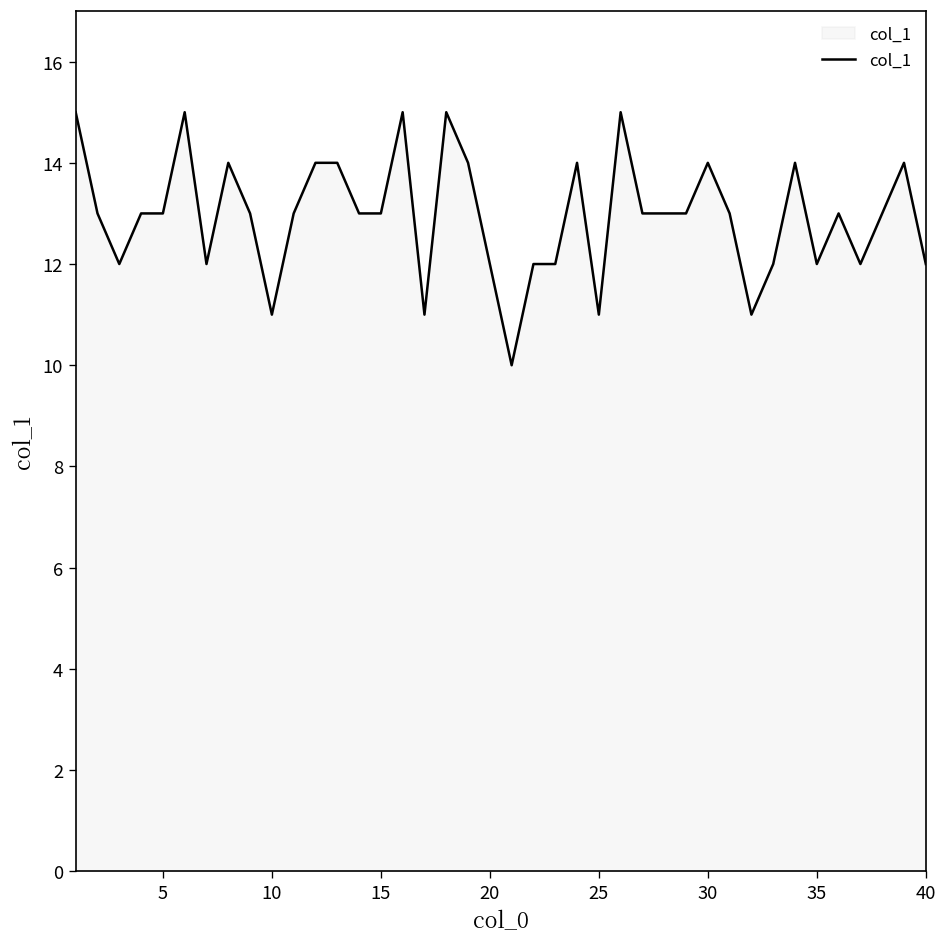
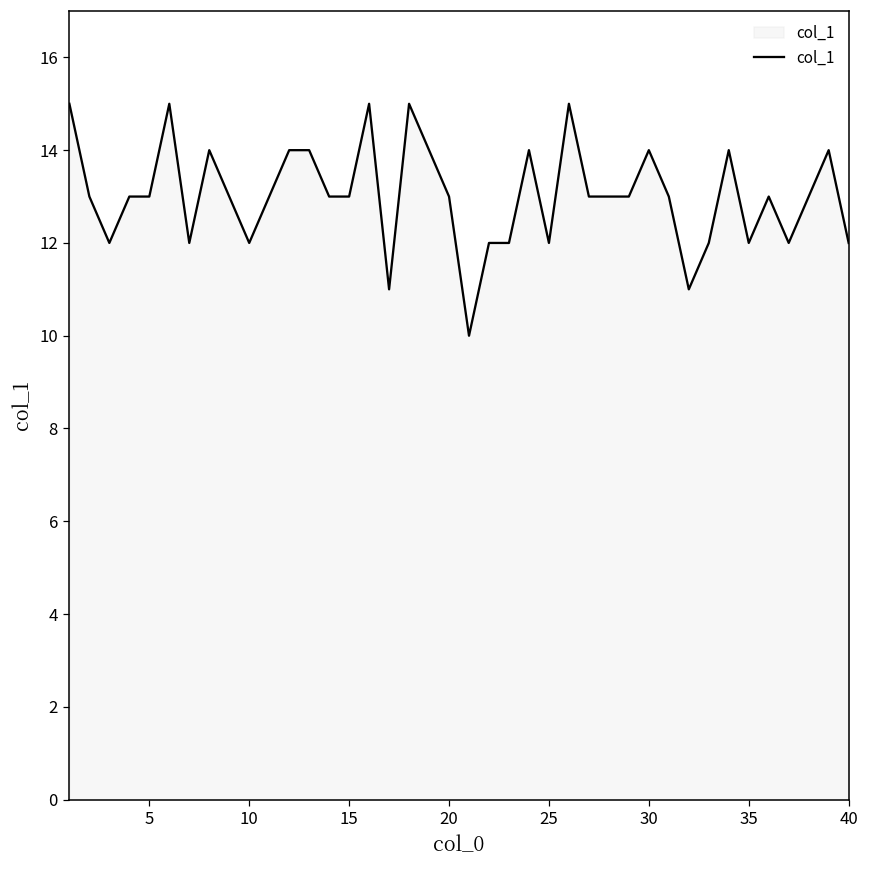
10: 11 -> 12
20: 12 -> 13
25: 11 -> 12
